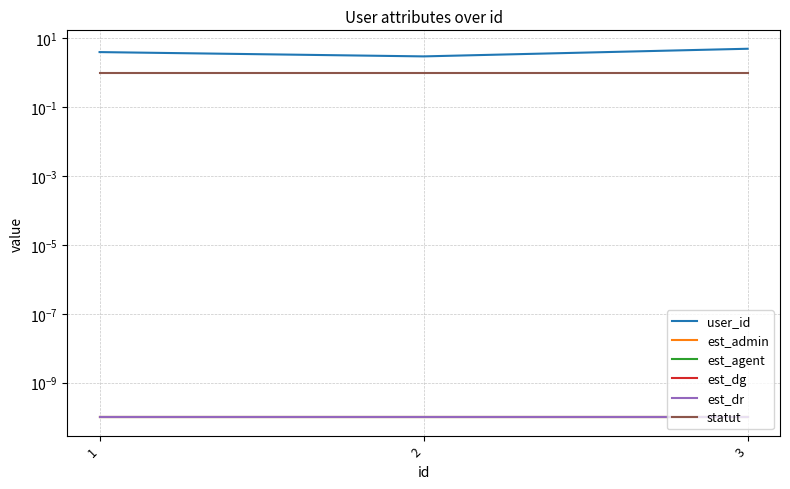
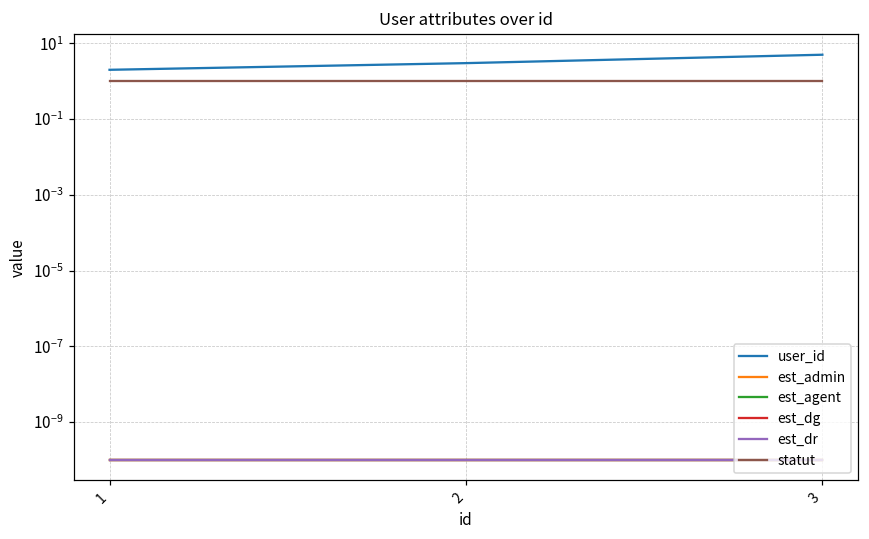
user_id, 1: 4 -> 2
